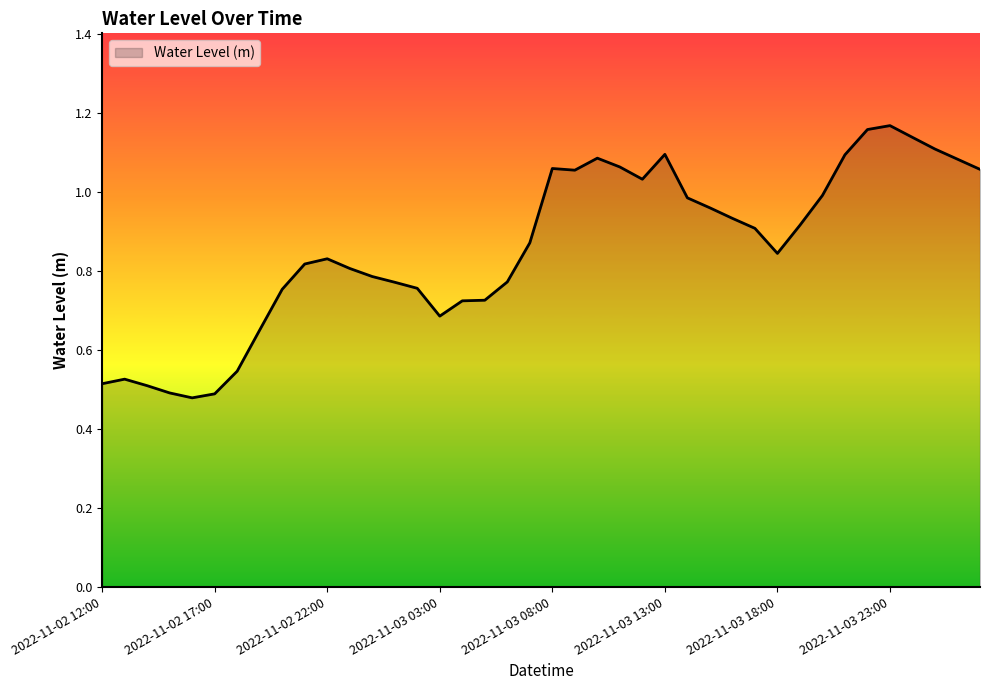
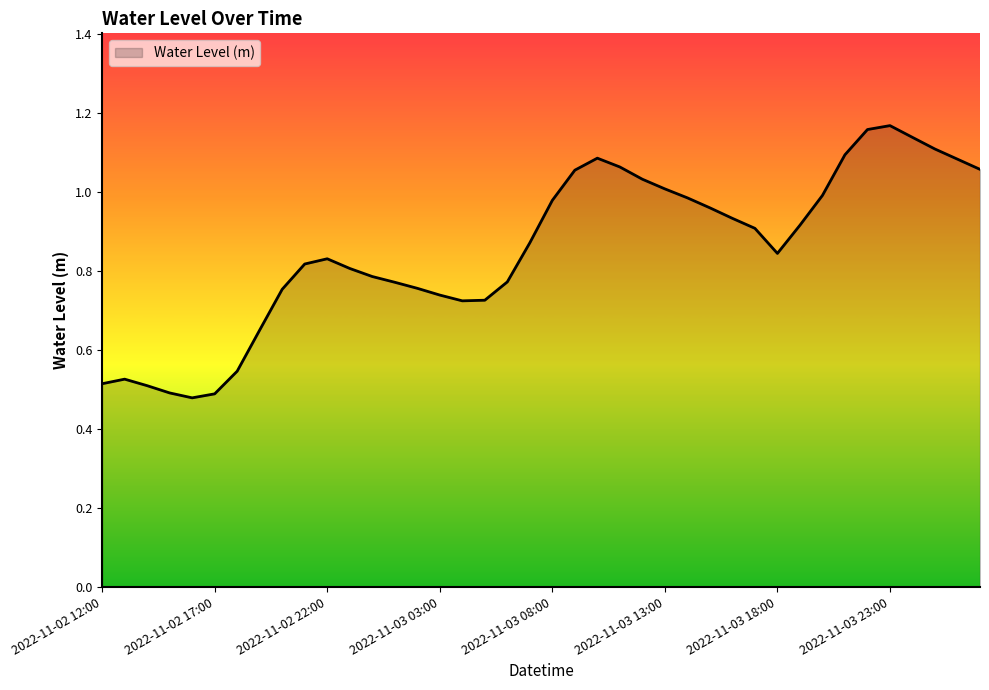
2022-11-03 03:00: 0.69 -> 0.74
2022-11-03 08:00: 1.06 -> 0.98
2022-11-03 13:00: 1.09 -> 1.01
